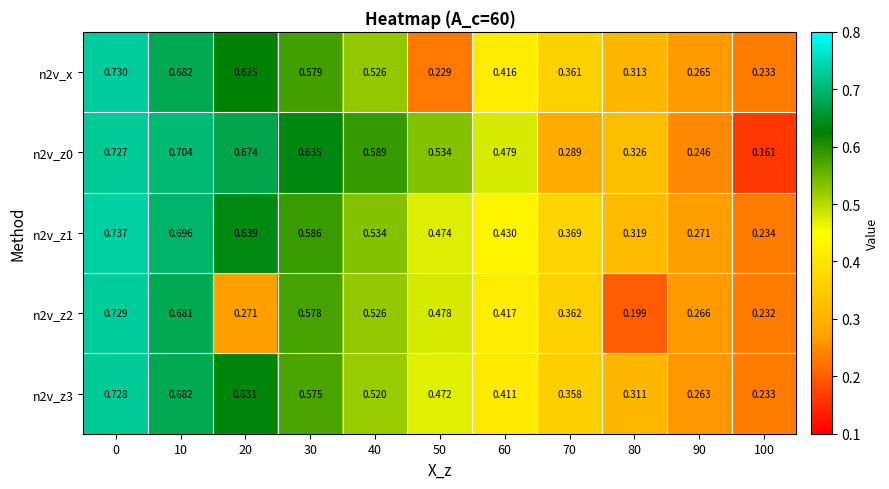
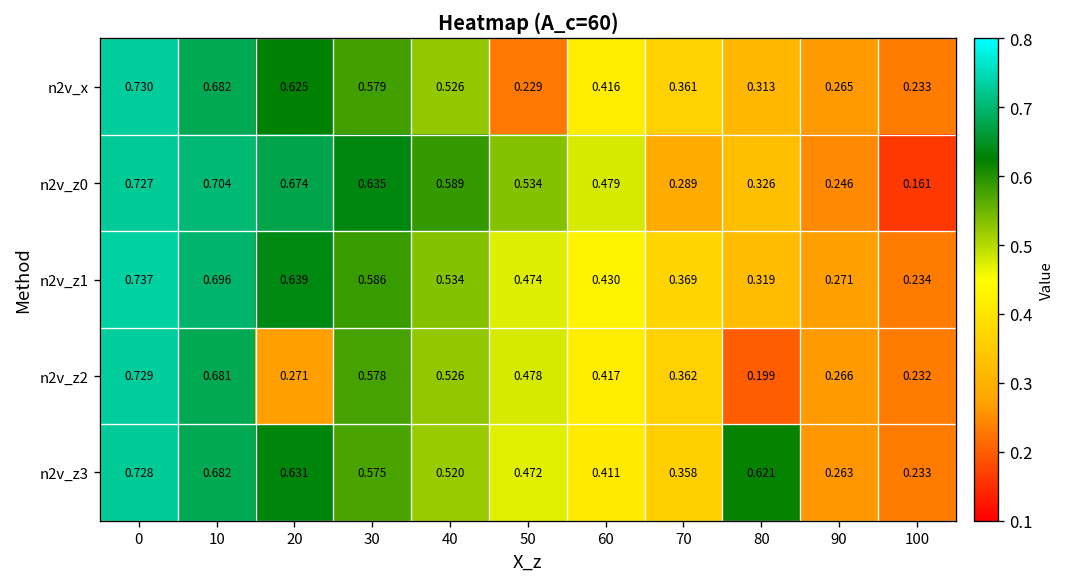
n2v_z3, 80: 0.311 -> 0.621
